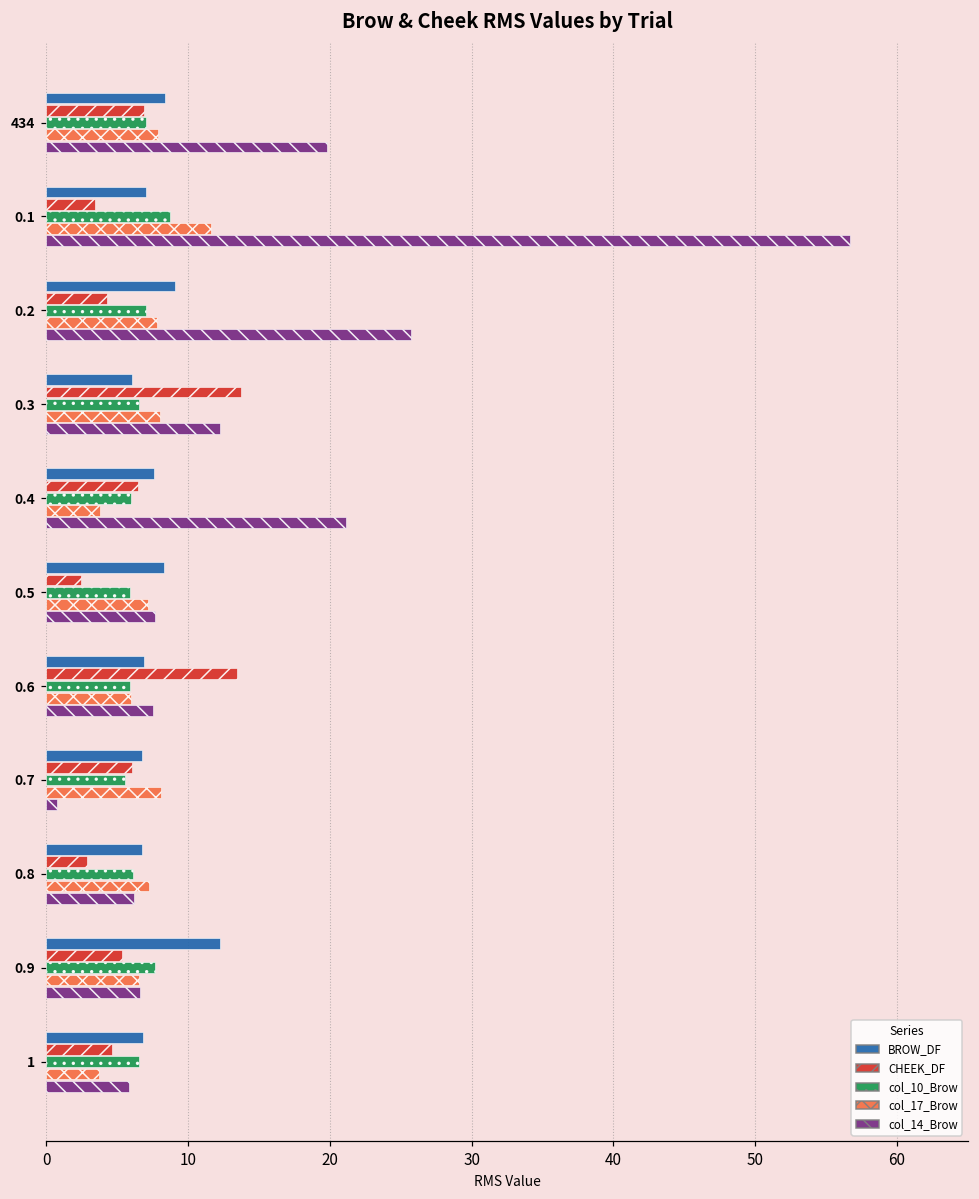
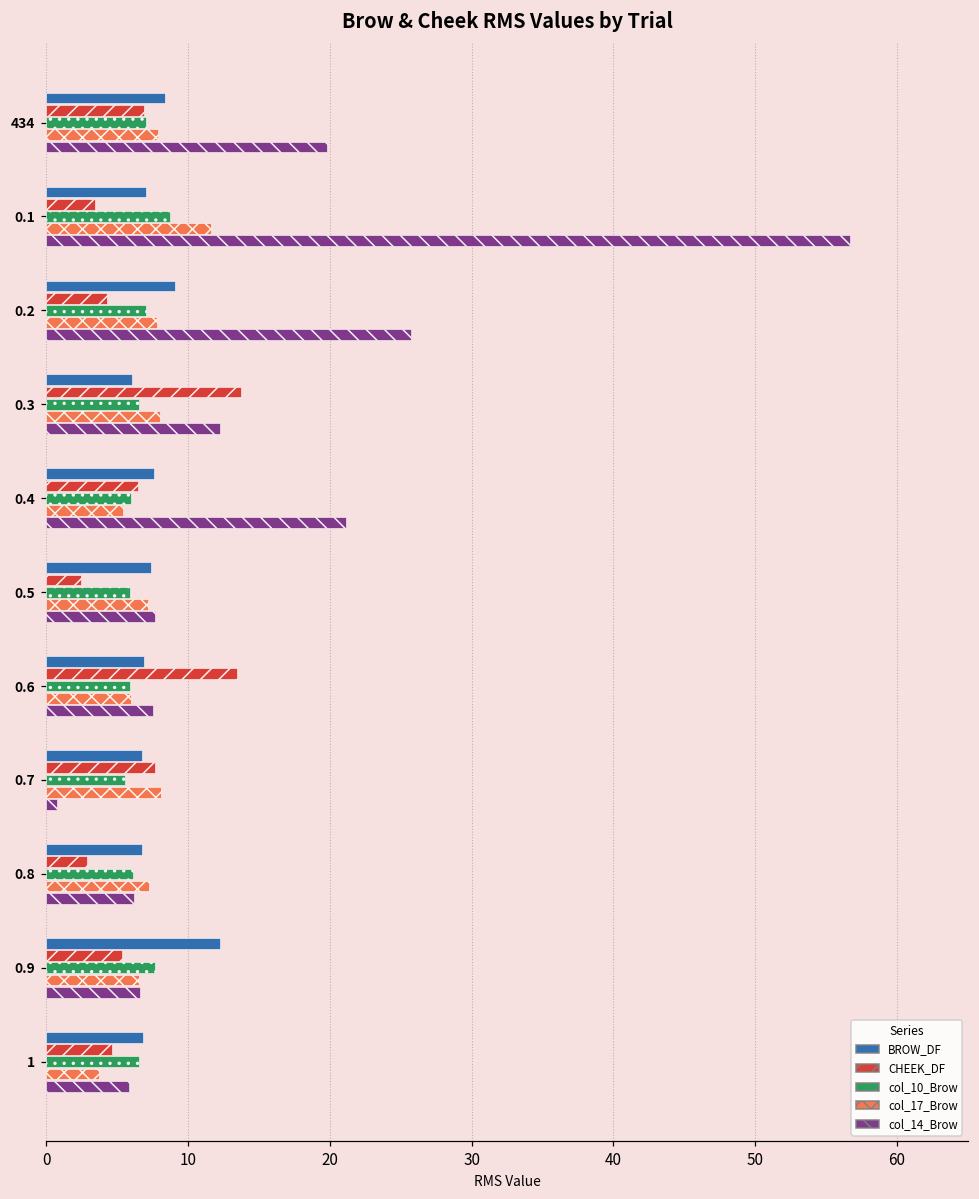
col_17_Brow, 0.4: 3.8 -> 5.4
BROW_DF, 0.5: 8.3 -> 7.4
CHEEK_DF, 0.7: 6.1 -> 7.7
